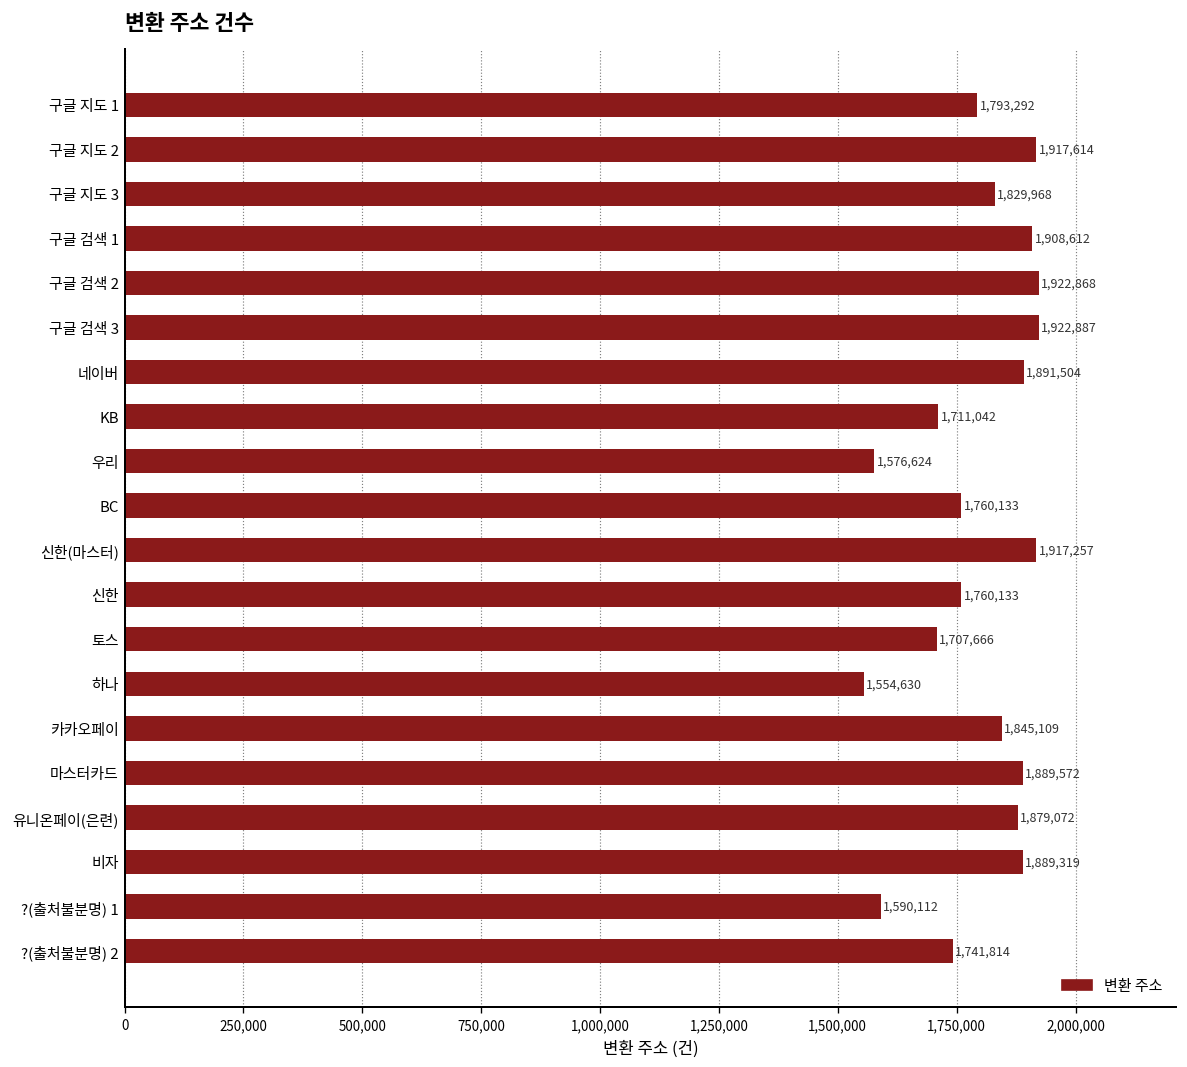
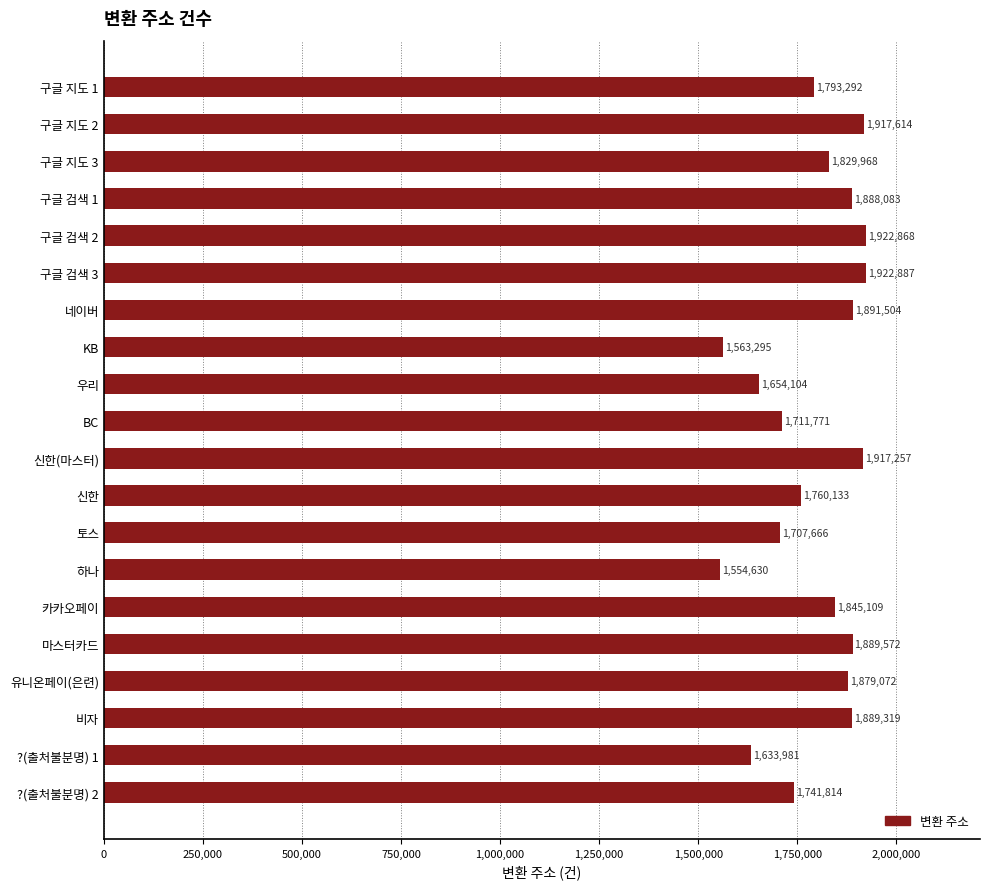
구글 검색 1: 1,908,612 -> 1,888,083
KB: 1,711,042 -> 1,563,295
우리: 1,576,624 -> 1,654,104
BC: 1,760,133 -> 1,711,771
?(출처불분명) 1: 1,590,112 -> 1,633,981
